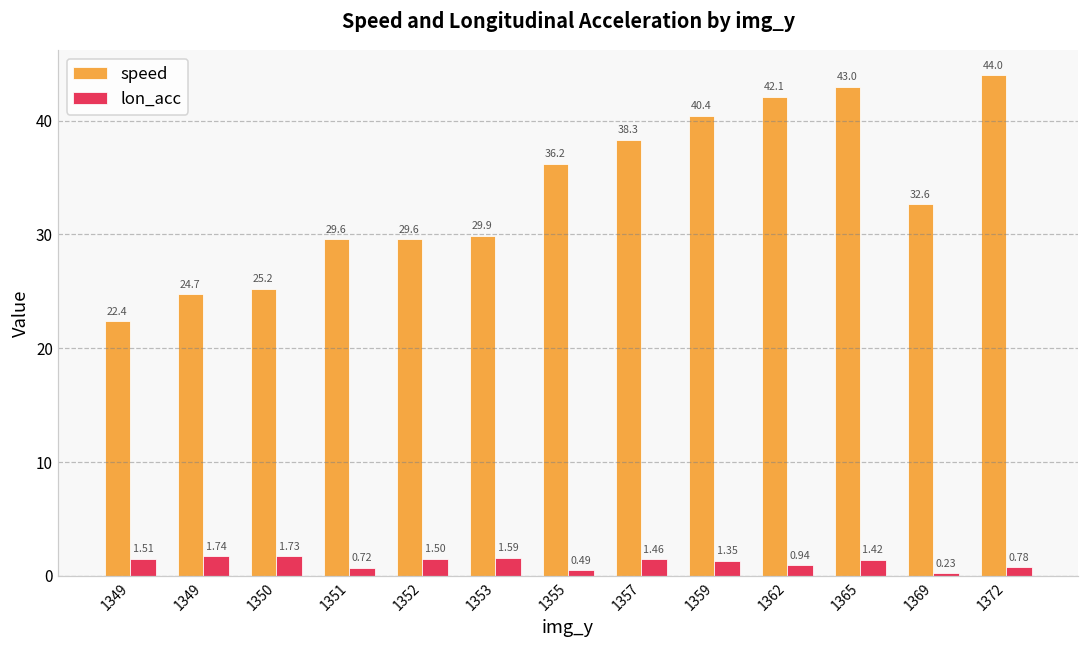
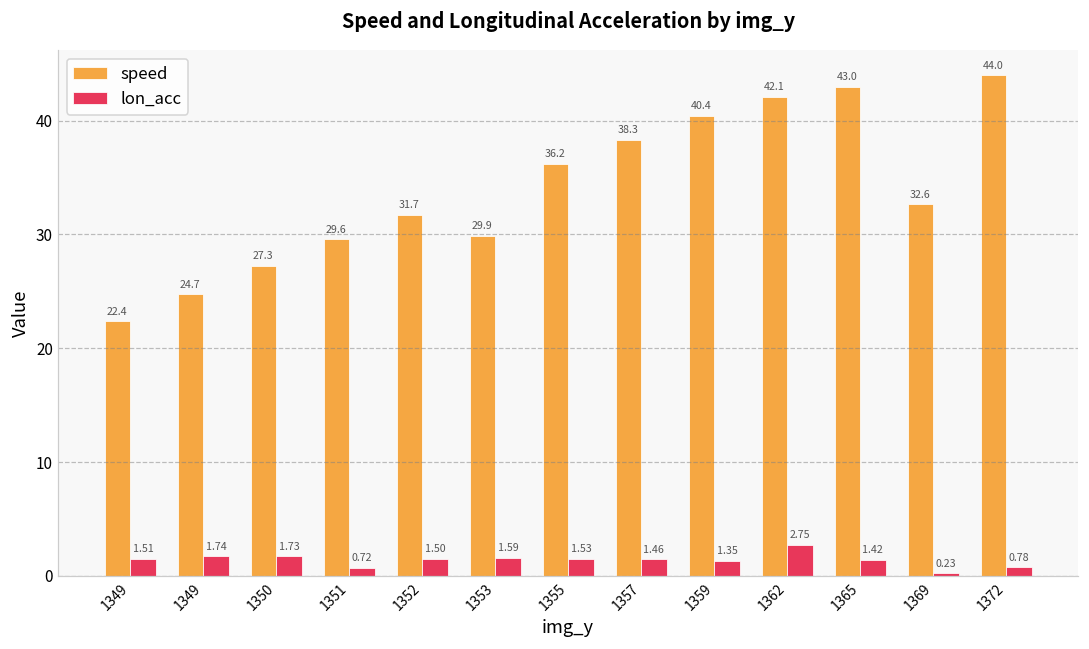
speed, 1350: 25.2 -> 27.3
speed, 1352: 29.6 -> 31.7
lon_acc, 1355: 0.49 -> 1.53
lon_acc, 1362: 0.94 -> 2.75
